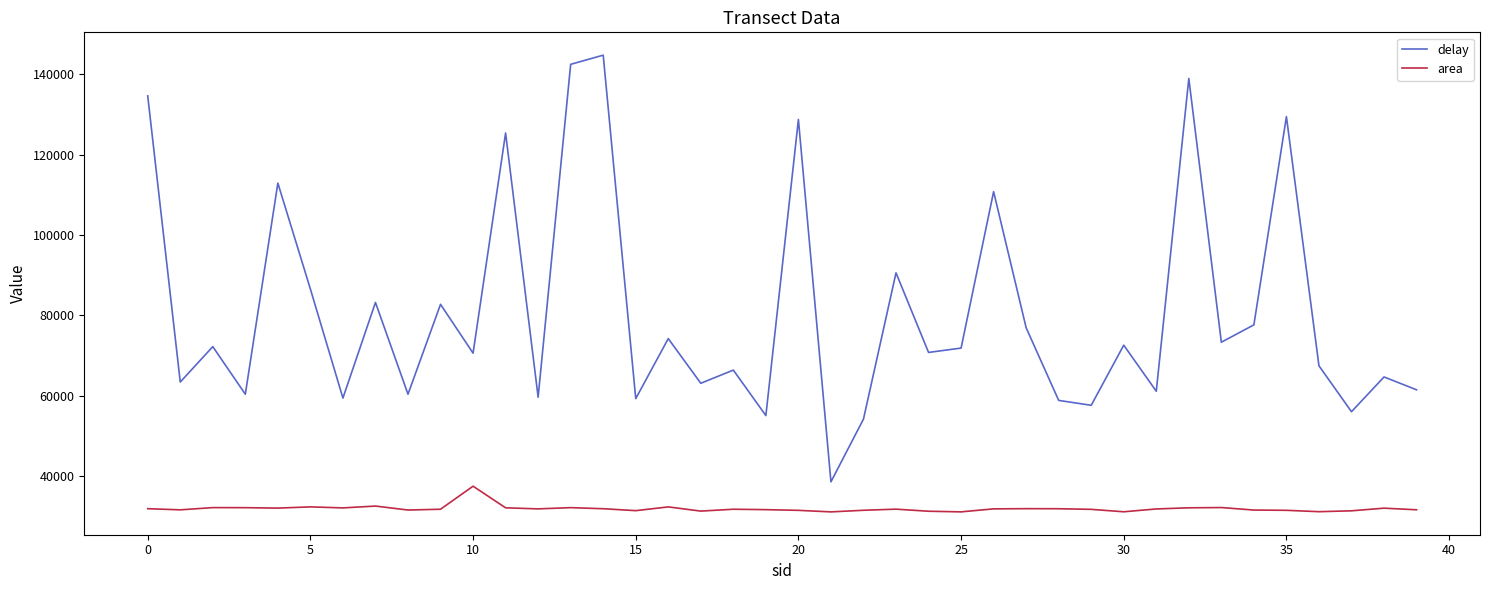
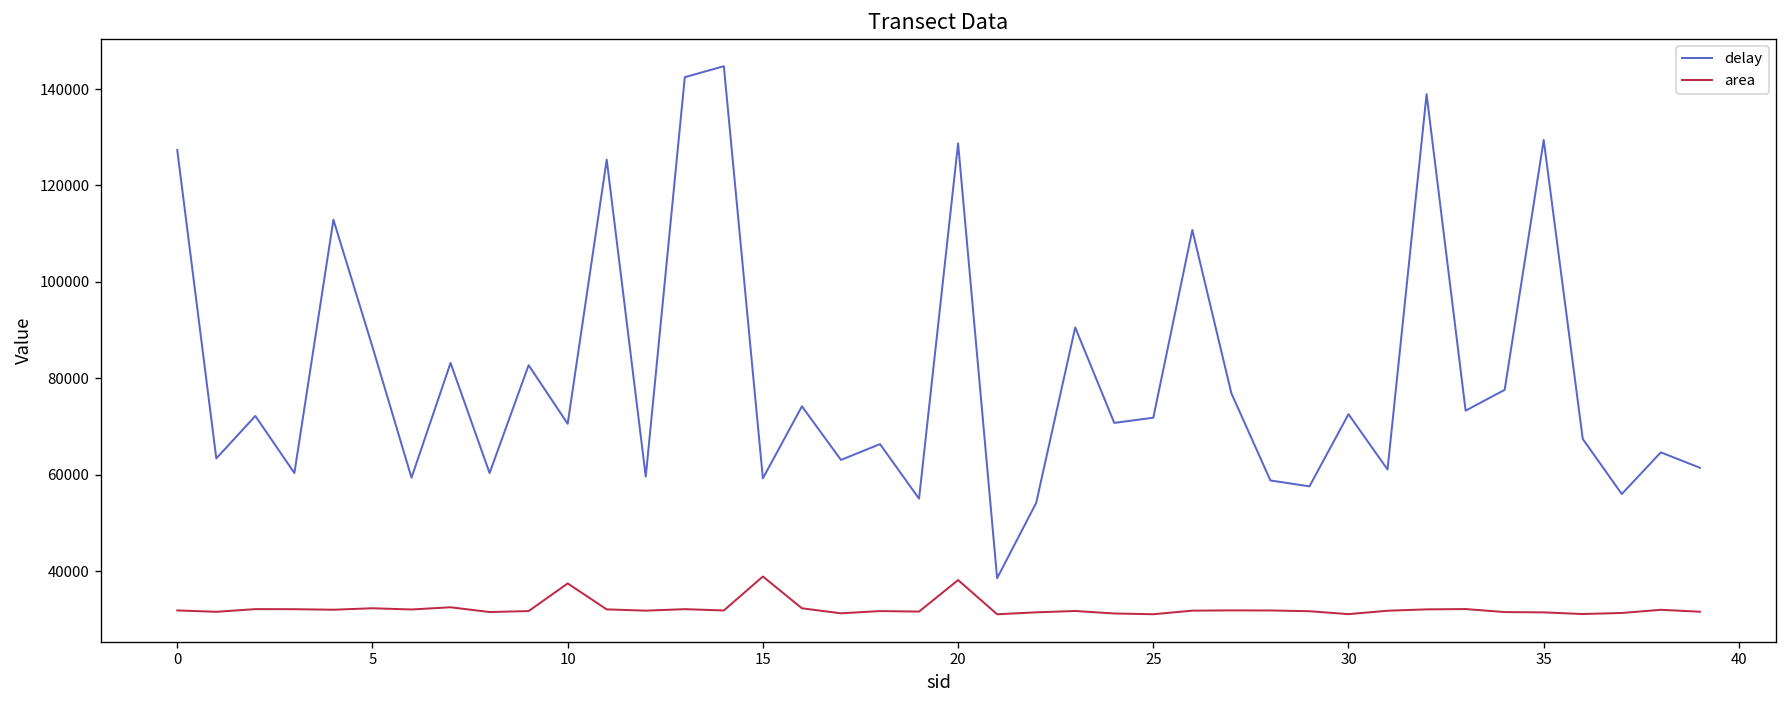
delay, 0: 135000 -> 127000
area, 15: 31000 -> 39000
area, 20: 31000 -> 38000
